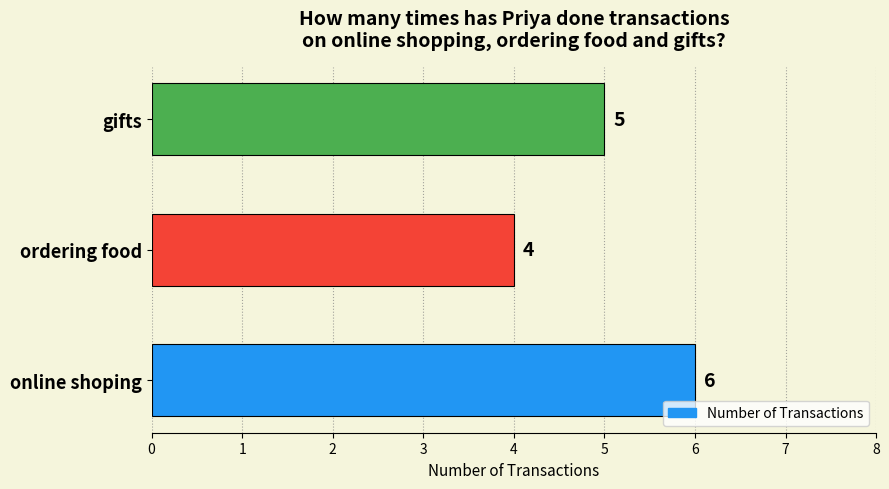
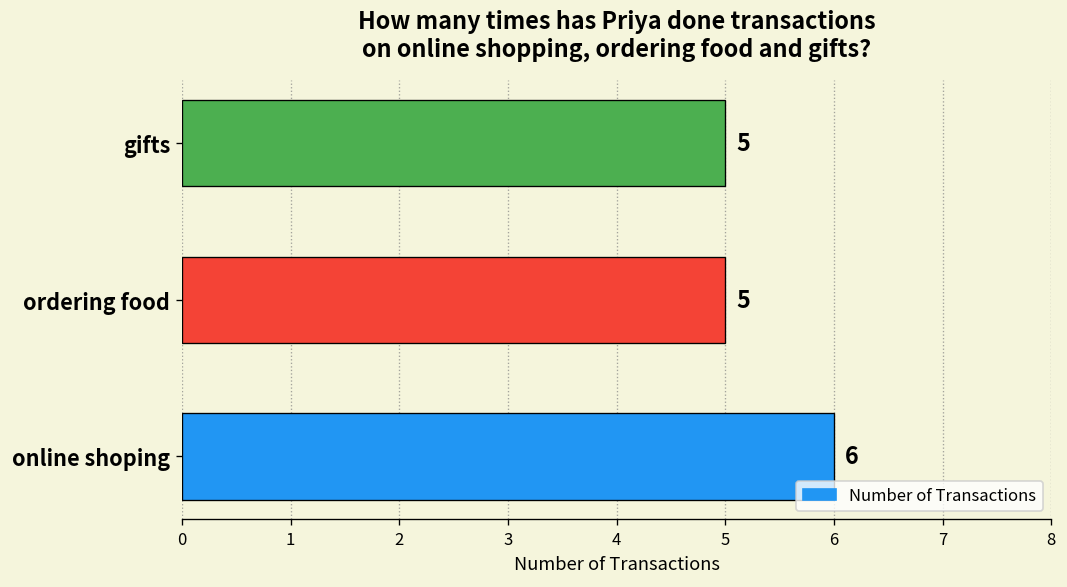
ordering food: 4 -> 5
